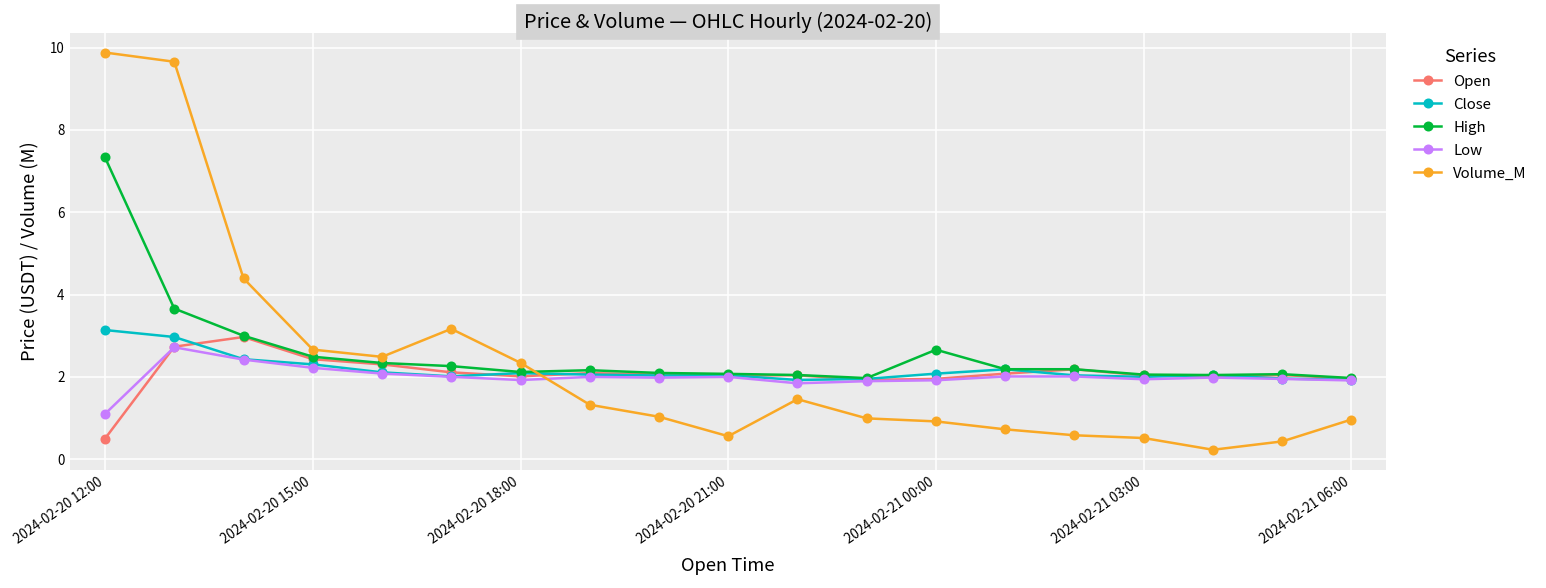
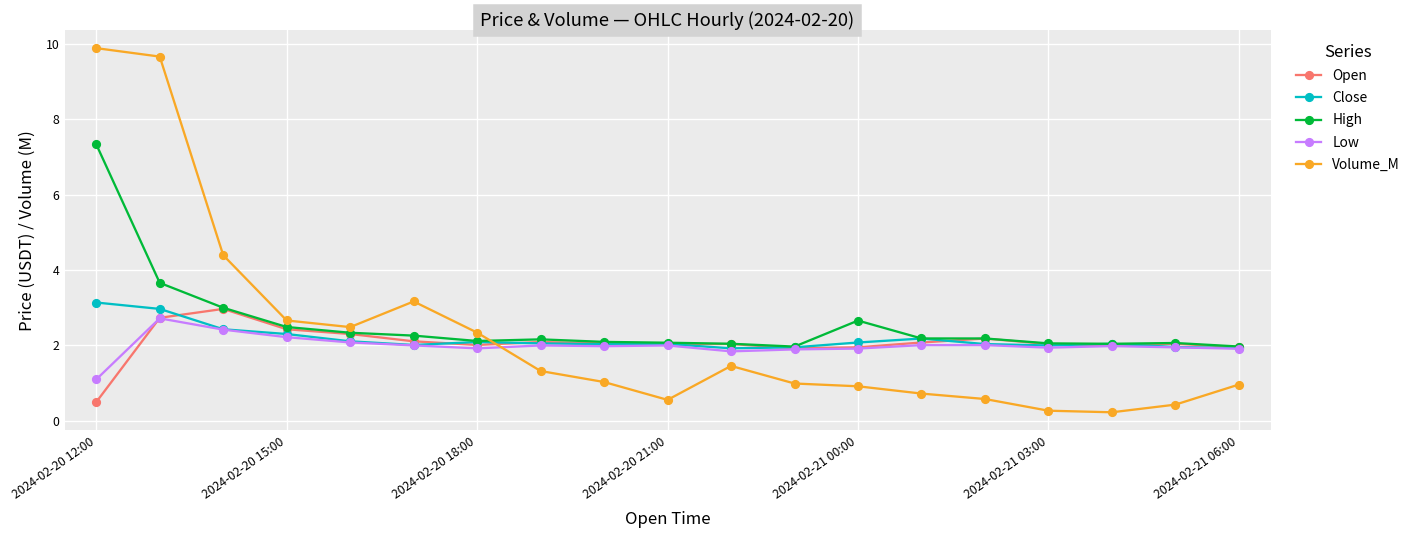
Volume_M, 2024-02-21 03:00: 0.5 -> 0.3
